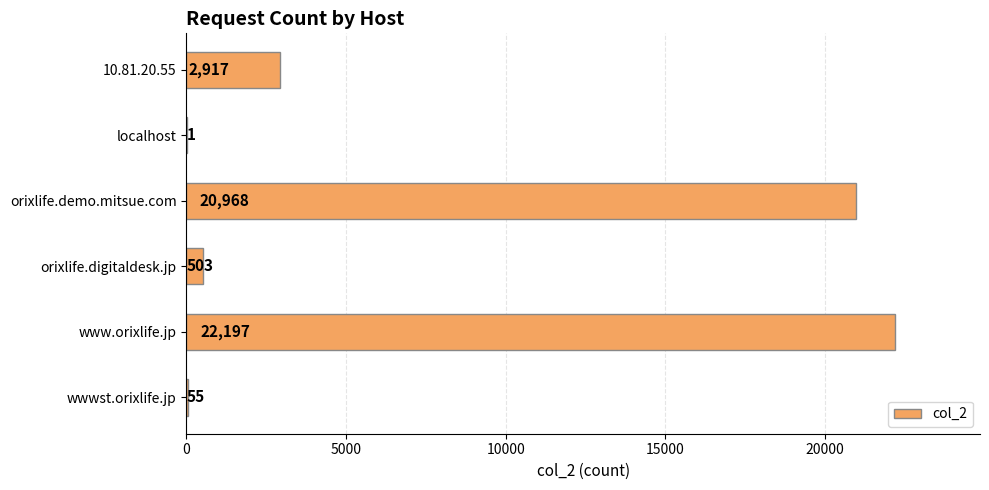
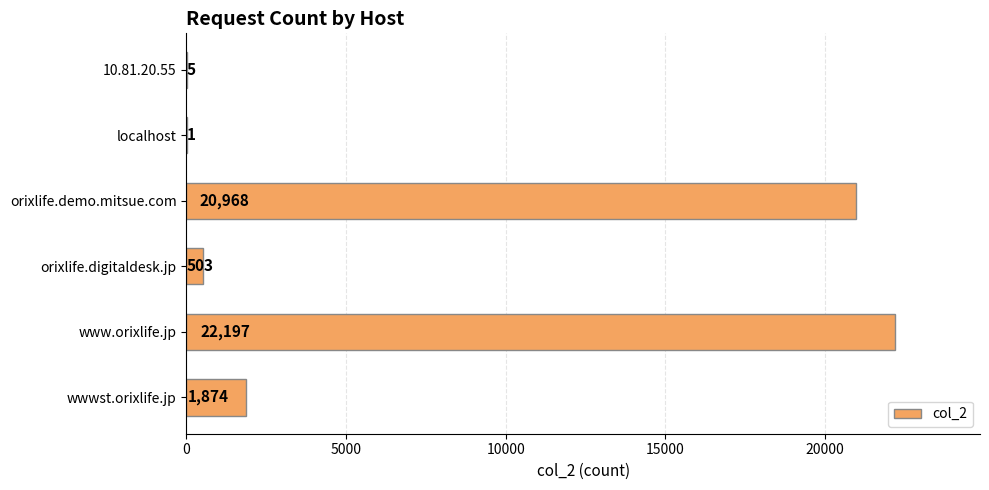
10.81.20.55: 2,917 -> 5
wwwst.orixlife.jp: 55 -> 1,874
